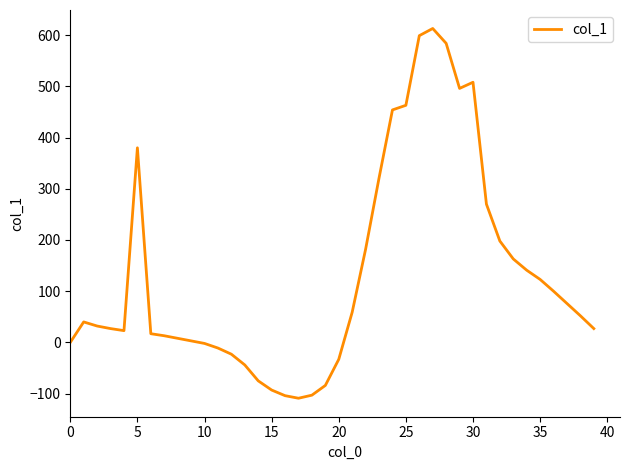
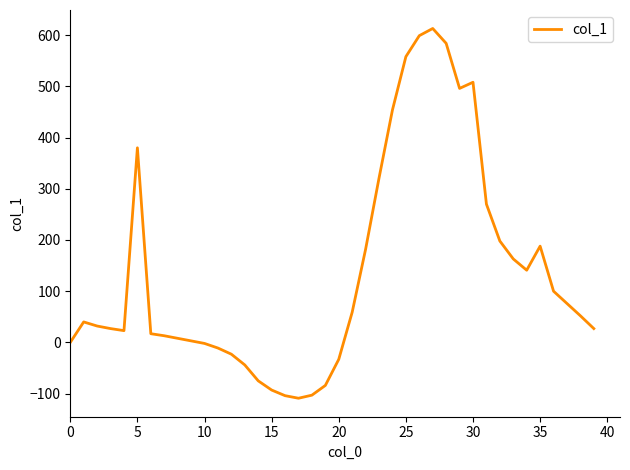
25: 460 -> 560
35: 120 -> 190
